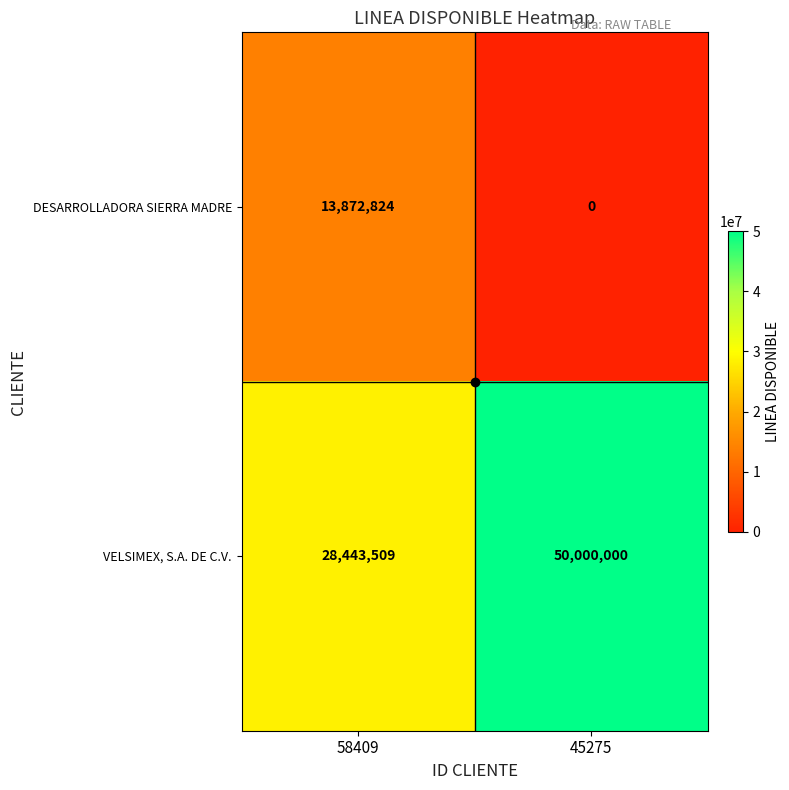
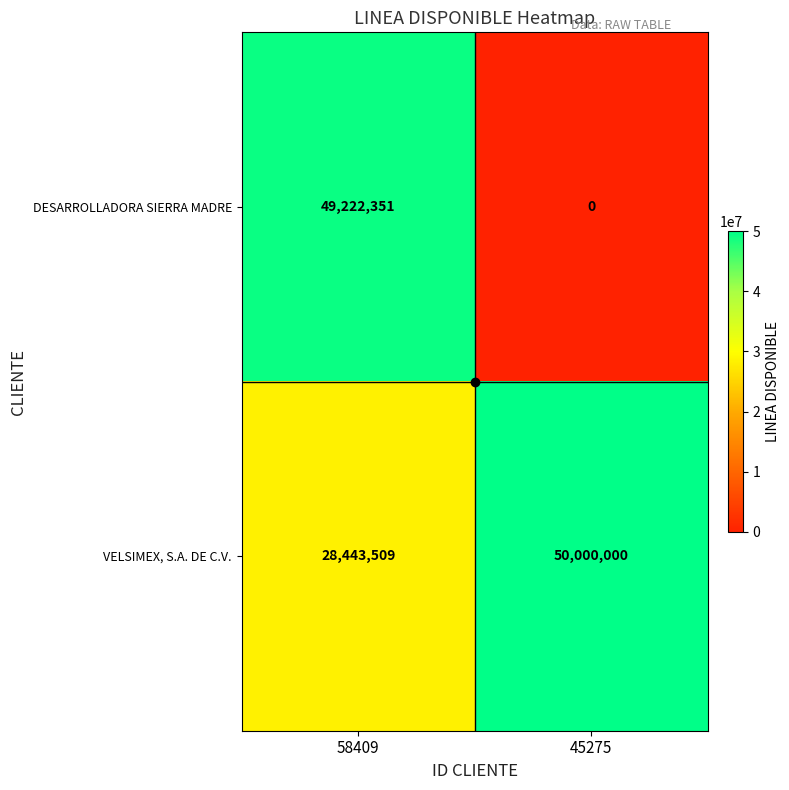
DESARROLLADORA SIERRA MADRE, 58409: 13,872,824 -> 49,222,351
